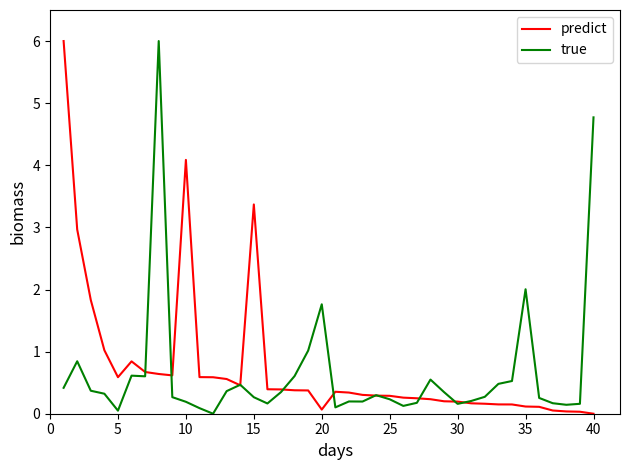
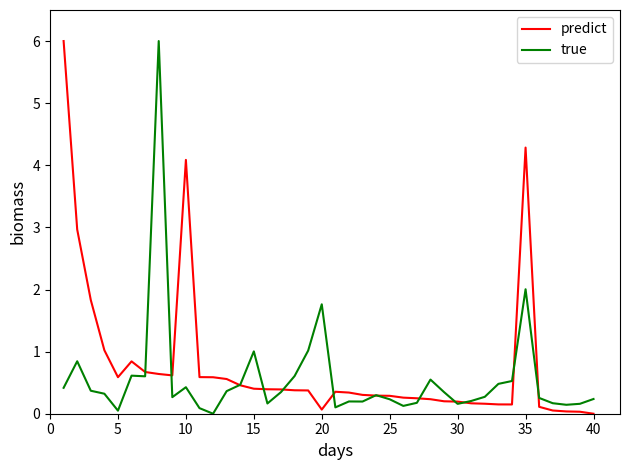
true, 10: 0.2 -> 0.4
predict, 15: 3.4 -> 0.4
true, 15: 0.3 -> 1.0
predict, 35: 0.1 -> 4.3
true, 40: 4.8 -> 0.2
